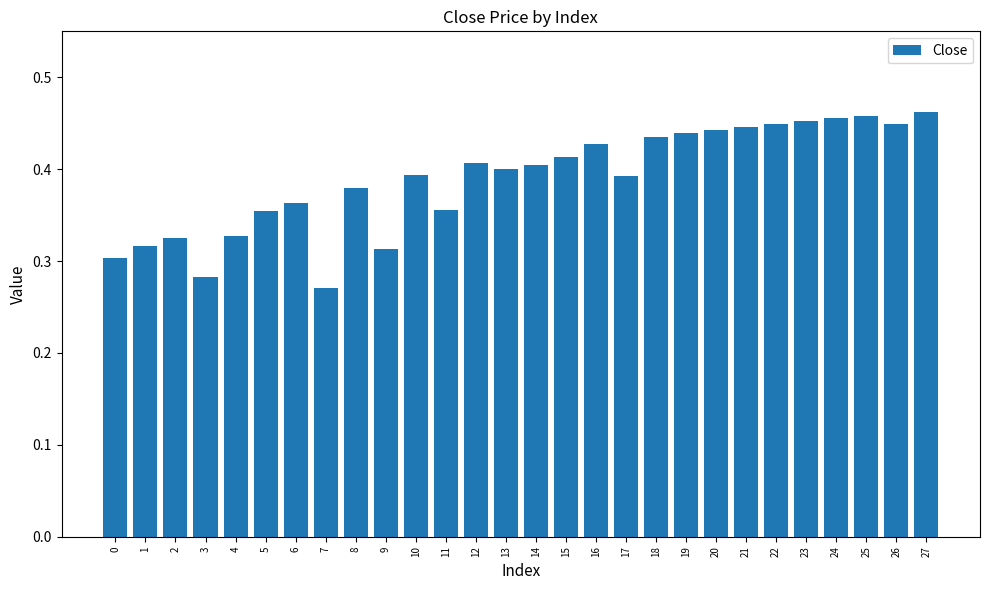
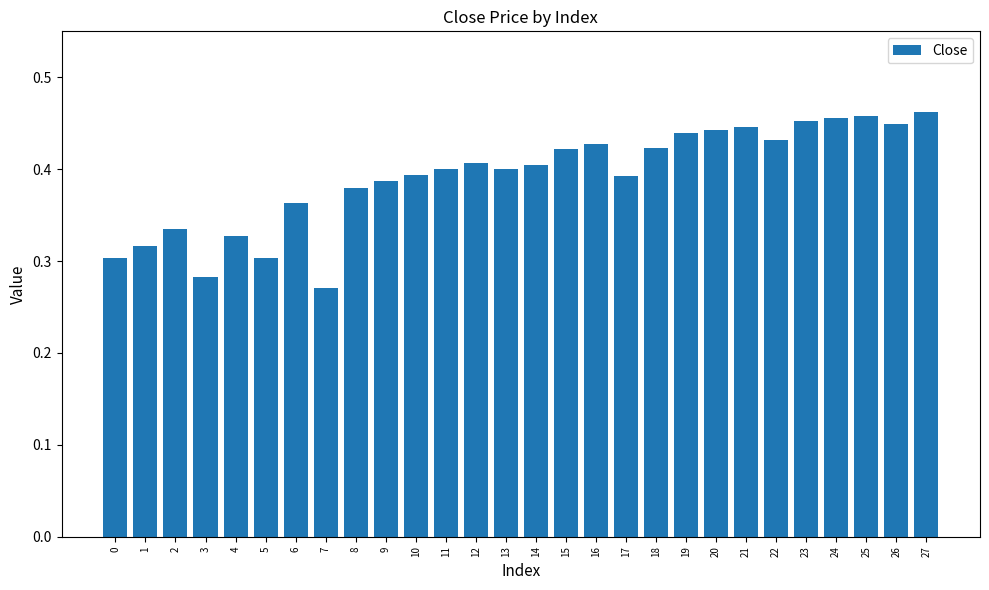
2: 0.33 -> 0.34
5: 0.35 -> 0.30
9: 0.31 -> 0.39
11: 0.36 -> 0.40
15: 0.41 -> 0.42
18: 0.44 -> 0.42
22: 0.45 -> 0.43
